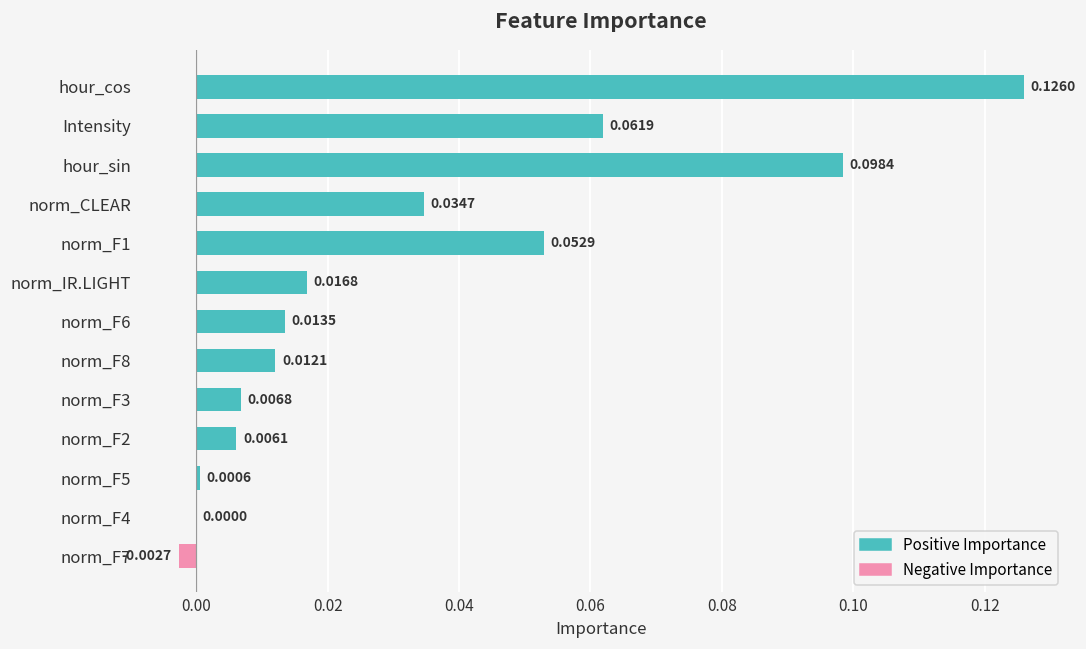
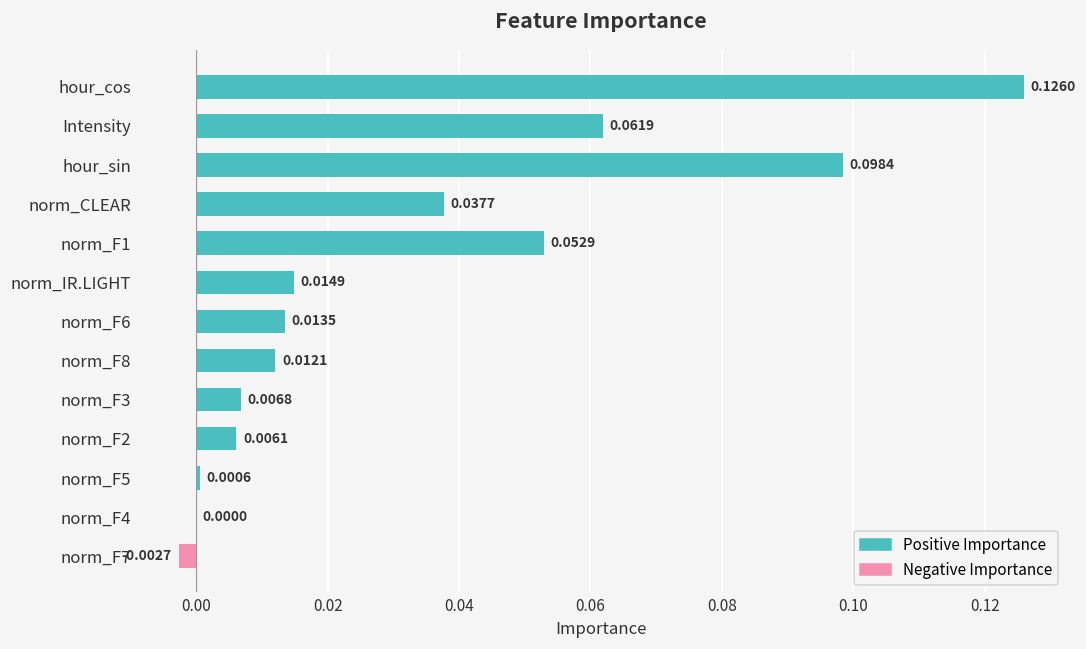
norm_CLEAR: 0.0347 -> 0.0377
norm_IR.LIGHT: 0.0168 -> 0.0149
